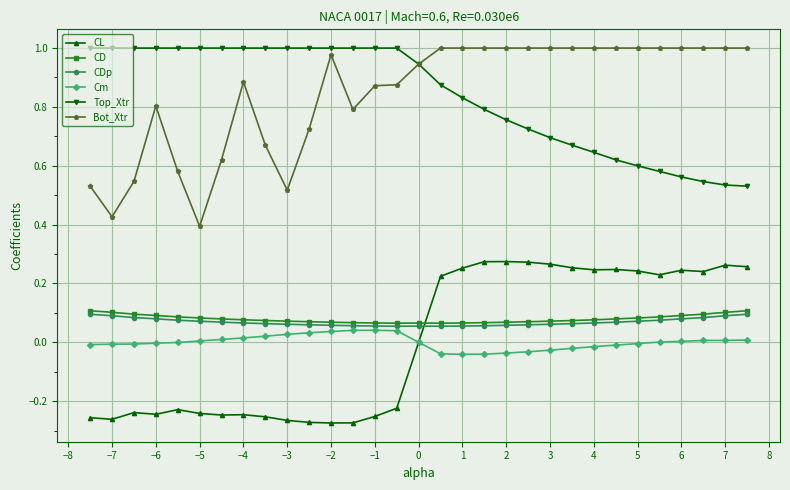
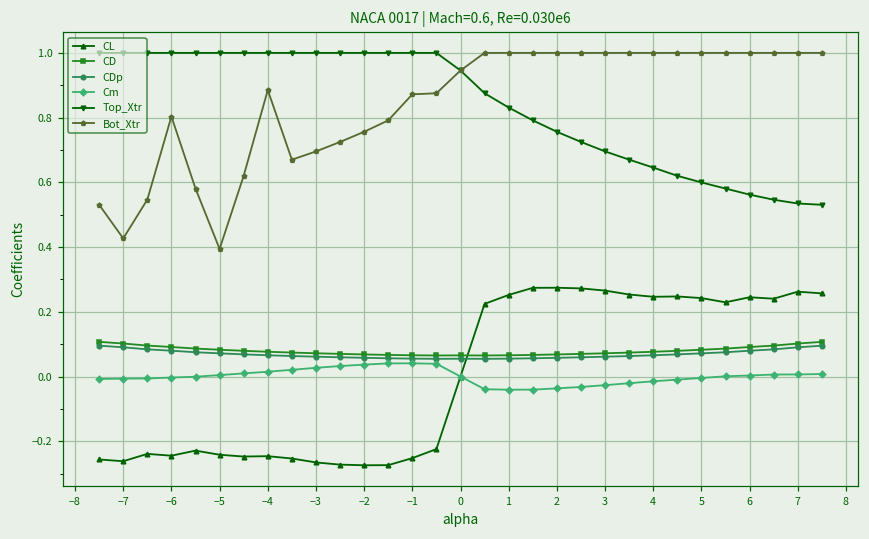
Bot_Xtr, −3: 0.52 -> 0.70
Bot_Xtr, −2: 0.98 -> 0.76
